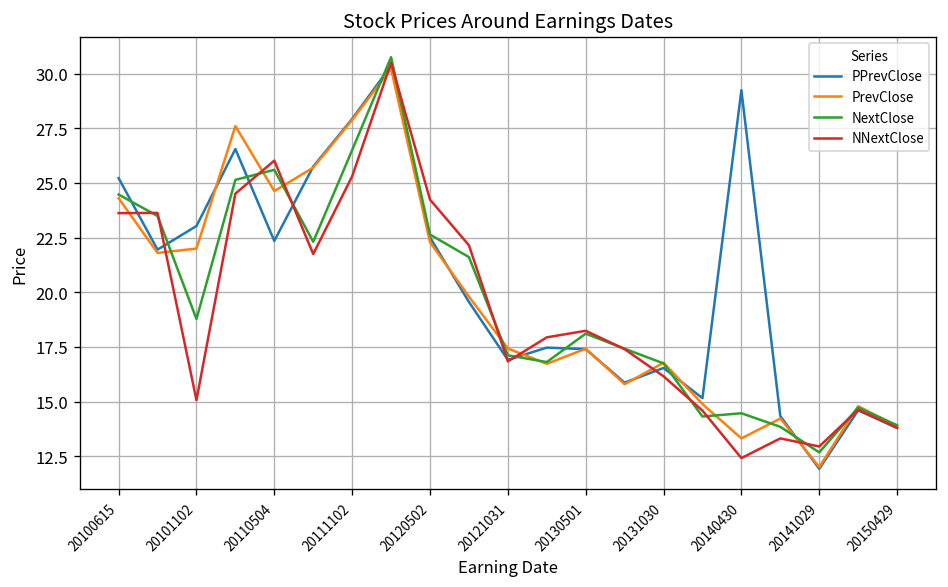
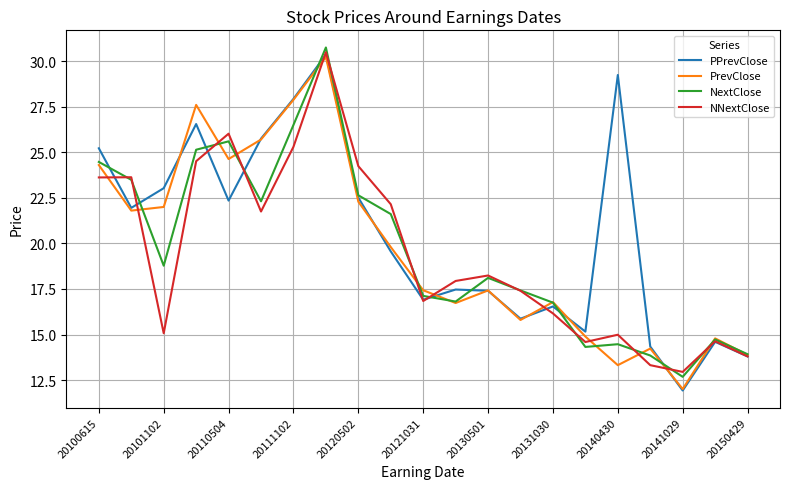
NNextClose, 20140430: 12.4 -> 15.0
